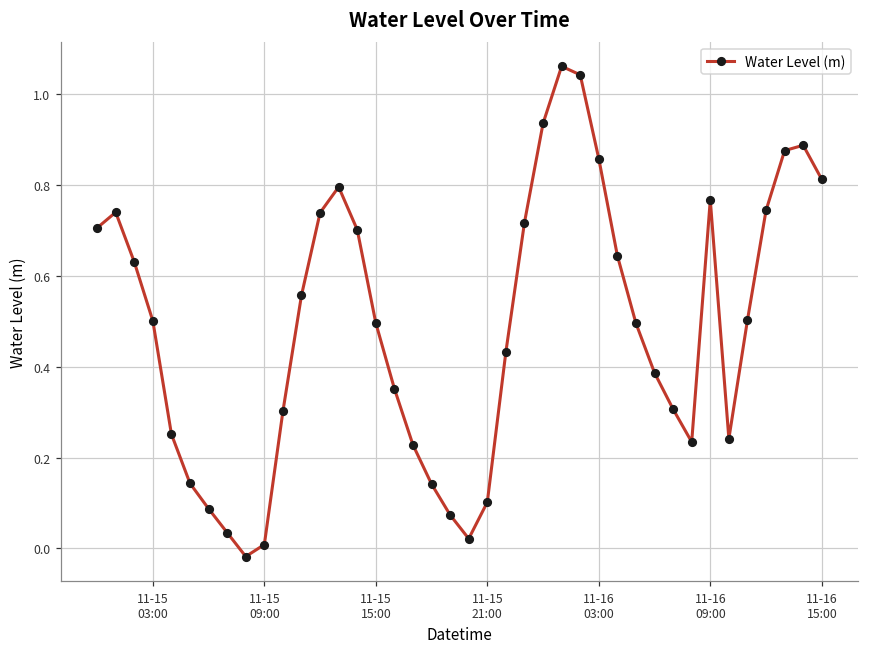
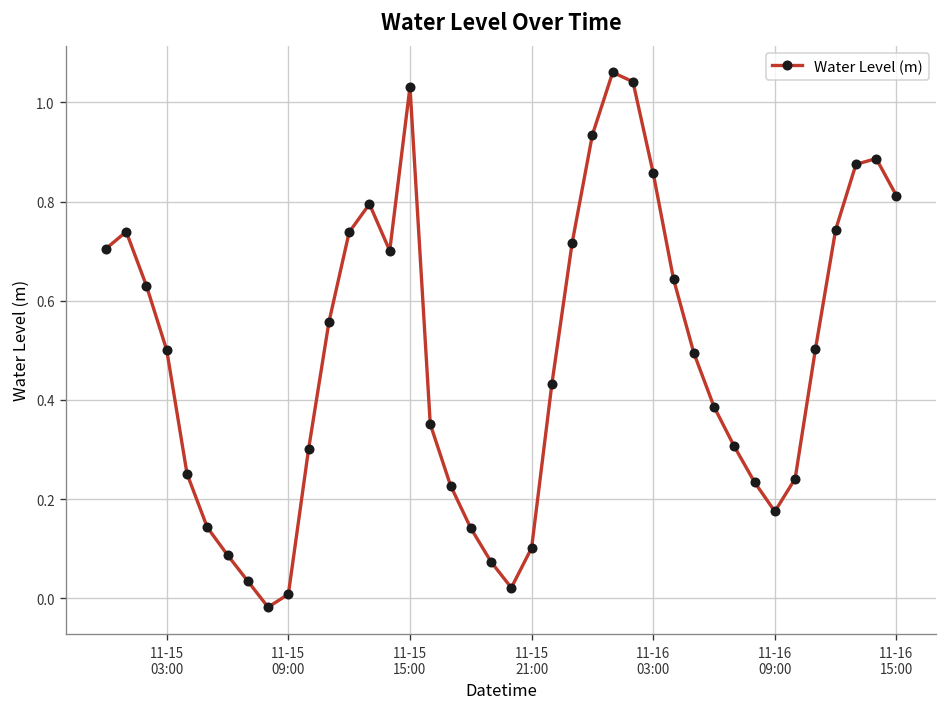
11-15 15:00: 0.50 -> 1.03
11-16 09:00: 0.77 -> 0.18
